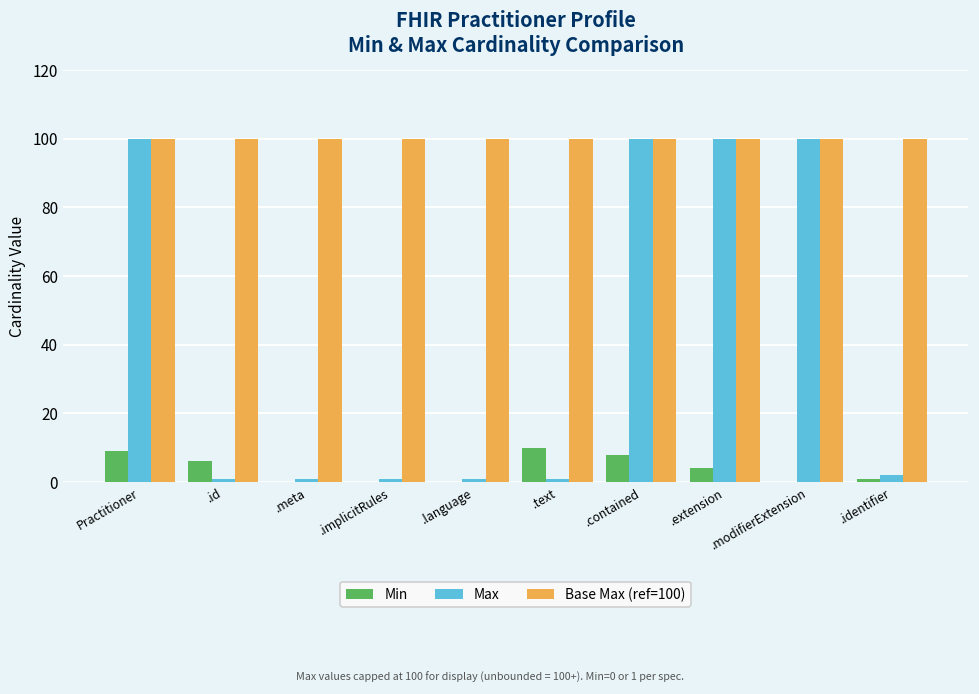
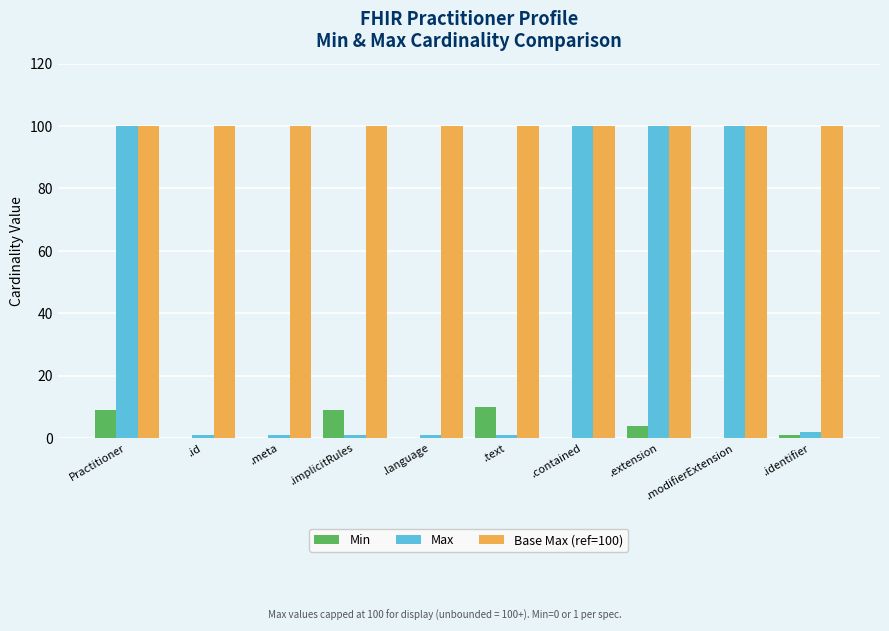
Min, .id: 6 -> 0
Min, .implicitRules: 0 -> 9
Min, .contained: 8 -> 0
